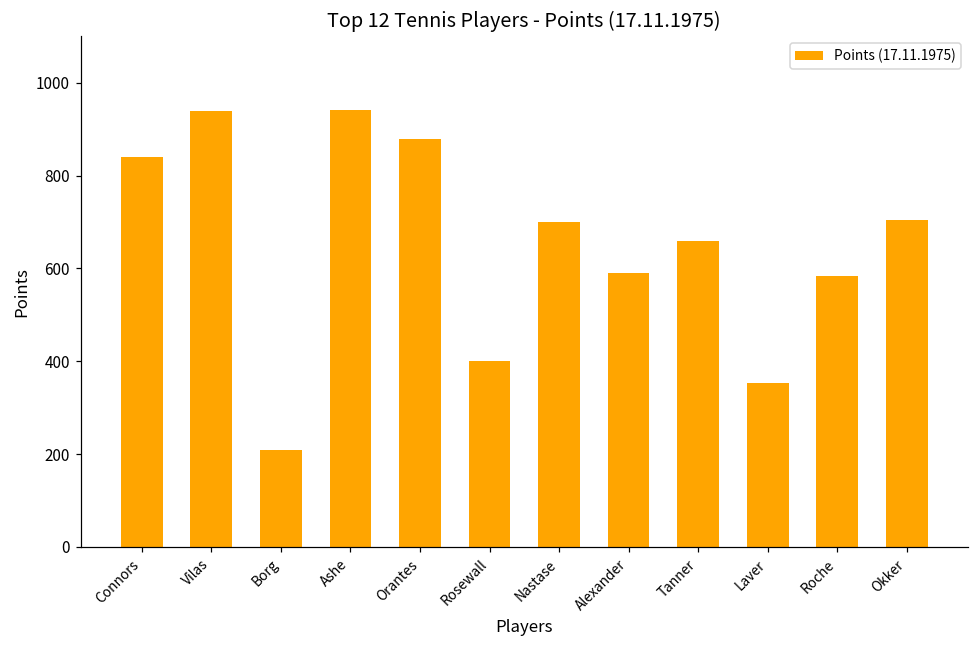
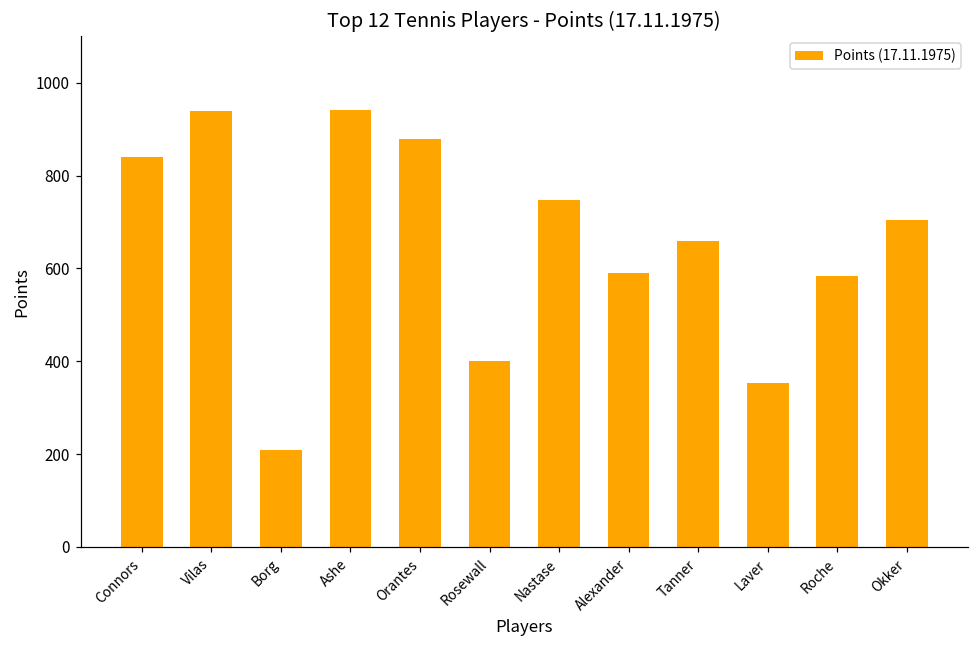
Nastase: 700 -> 750
